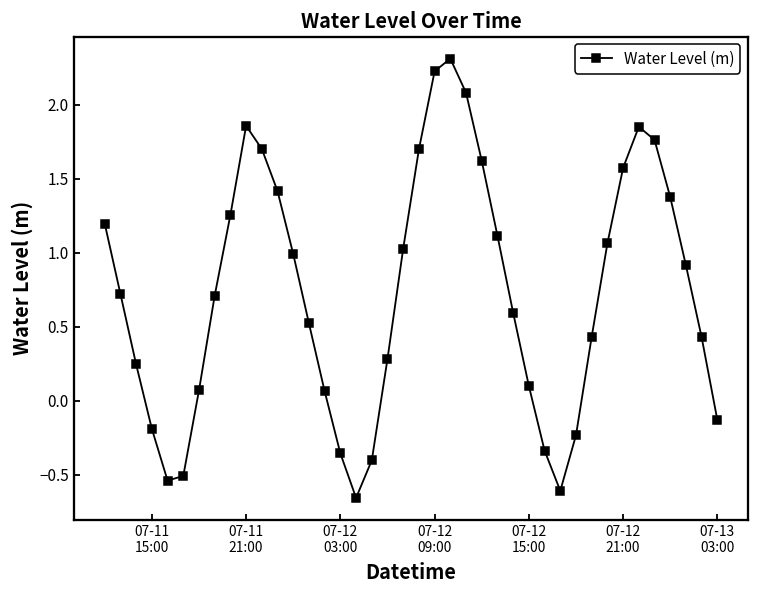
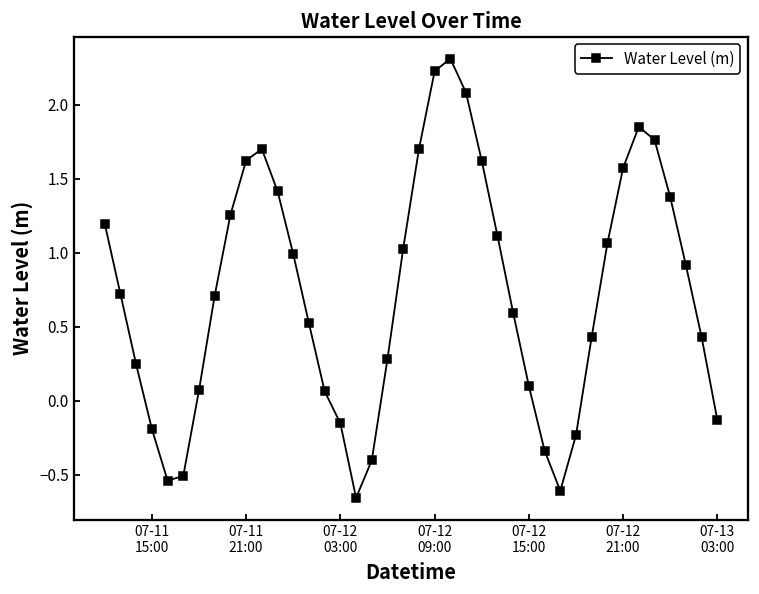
07-11 21:00: 1.86 -> 1.62
07-12 03:00: -0.36 -> -0.15
